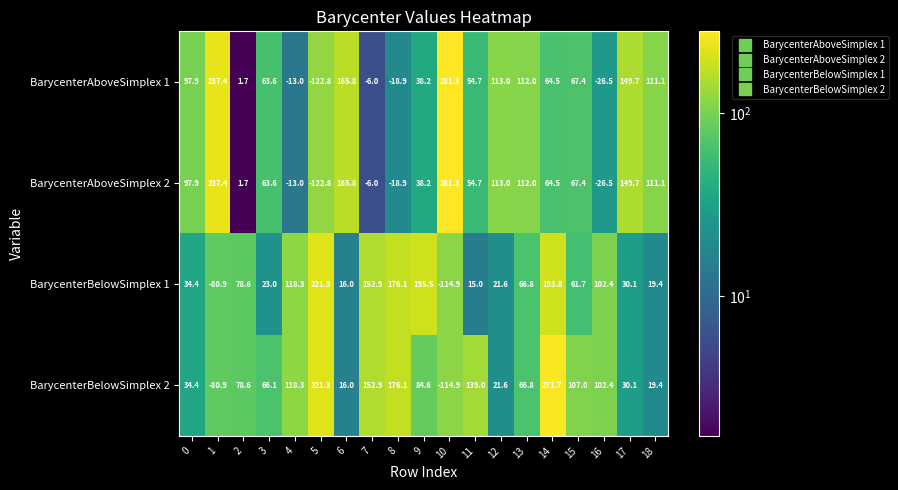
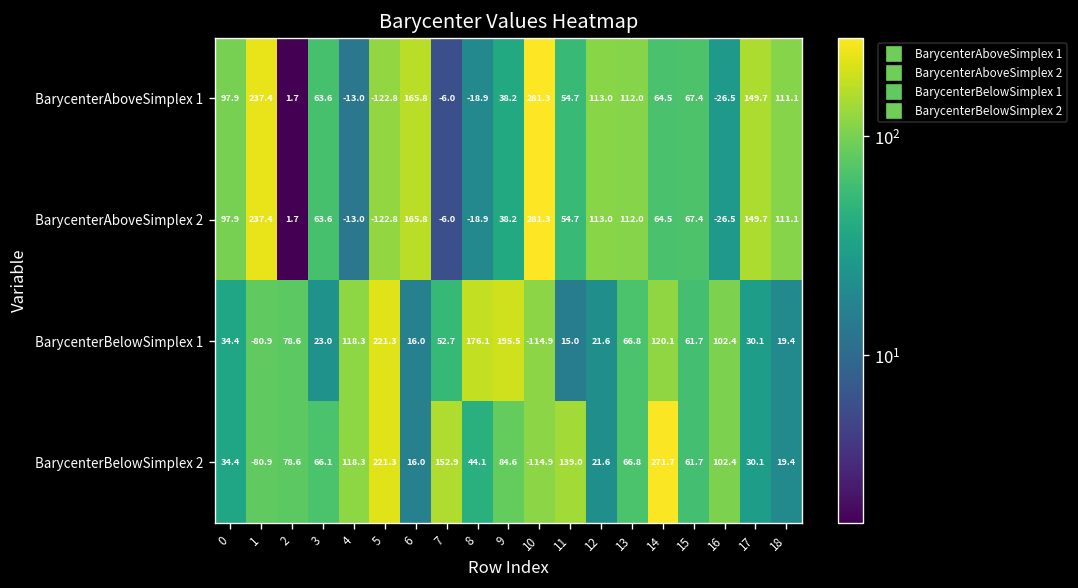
BarycenterBelowSimplex 1, 7: 152.9 -> 52.7
BarycenterBelowSimplex 1, 14: 193.8 -> 120.1
BarycenterBelowSimplex 2, 8: 176.1 -> 44.1
BarycenterBelowSimplex 2, 15: 107.0 -> 61.7
